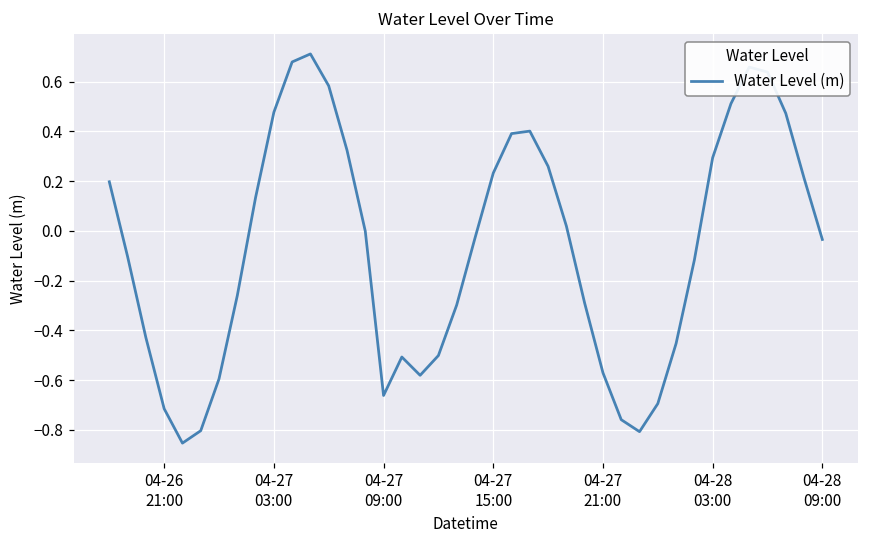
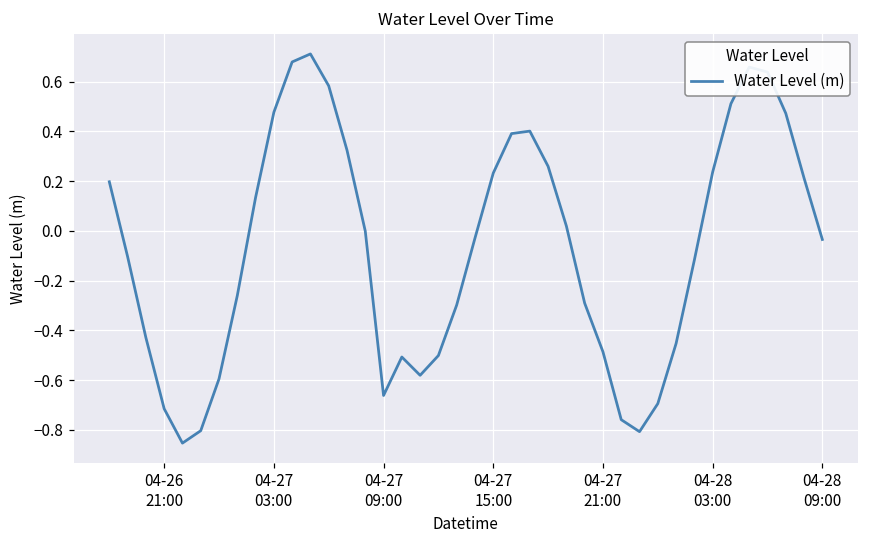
04-27 21:00: -0.57 -> -0.49
04-28 03:00: 0.29 -> 0.24
